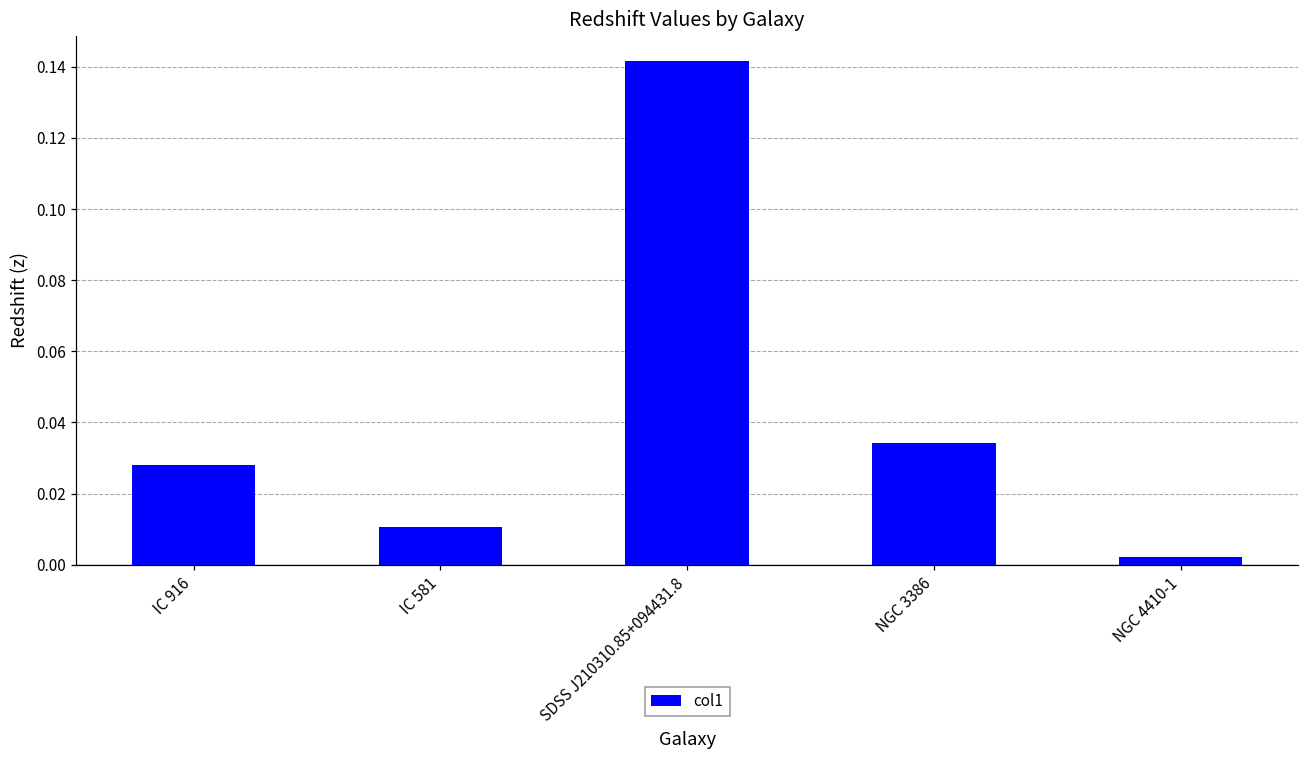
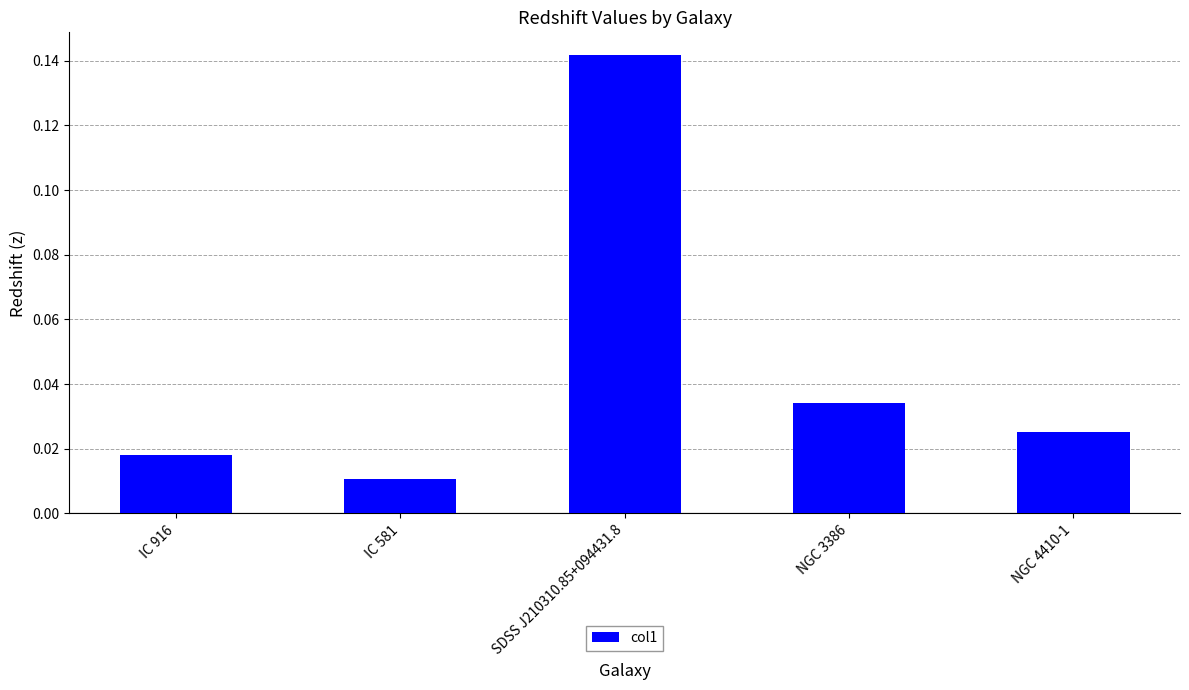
IC 916: 0.028 -> 0.018
NGC 4410-1: 0.002 -> 0.025
